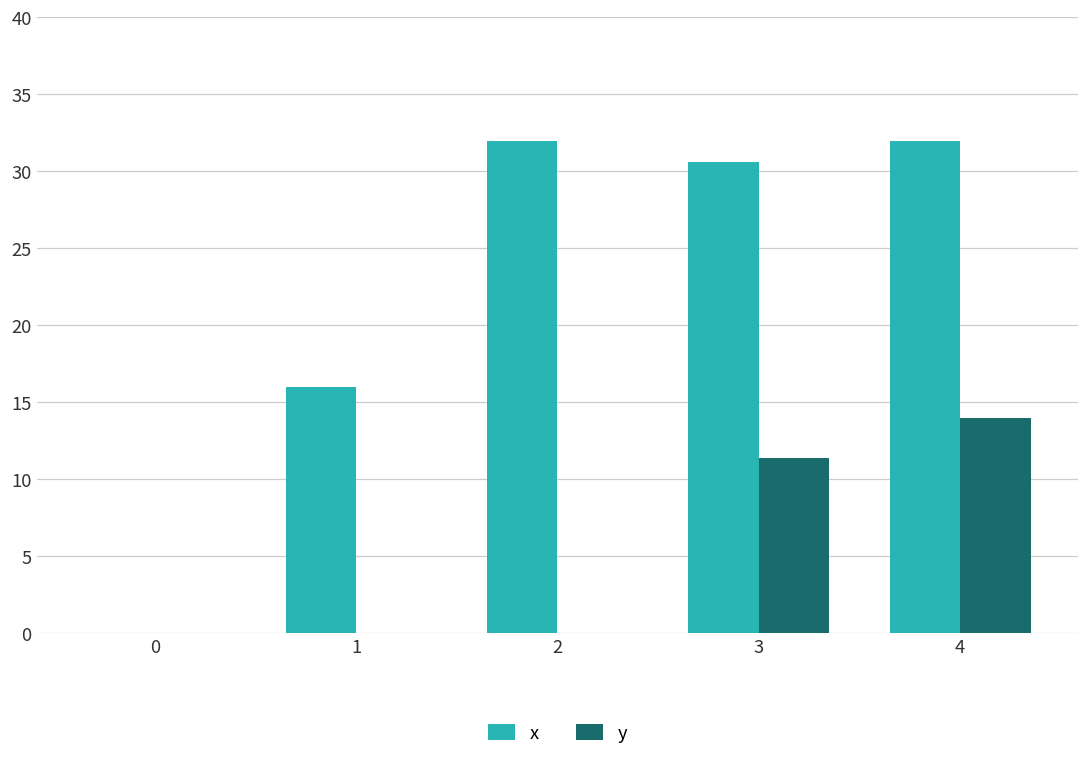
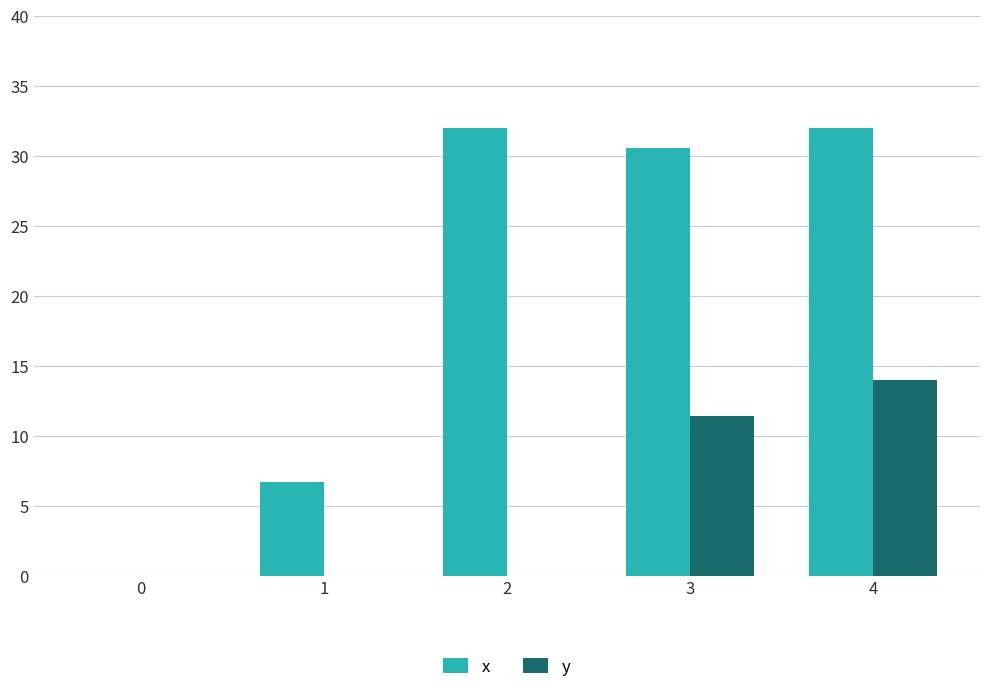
x, 1: 16.0 -> 6.7
